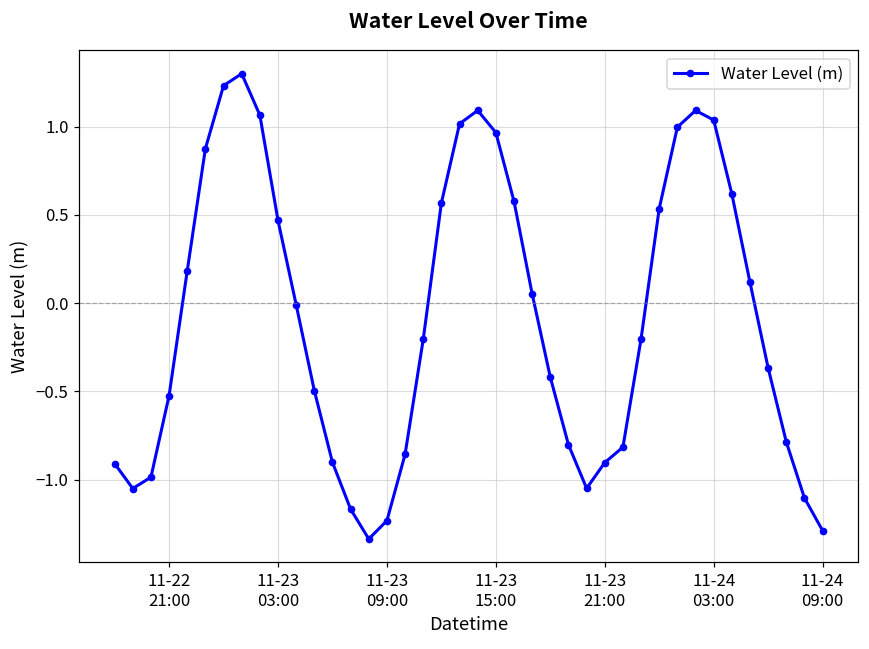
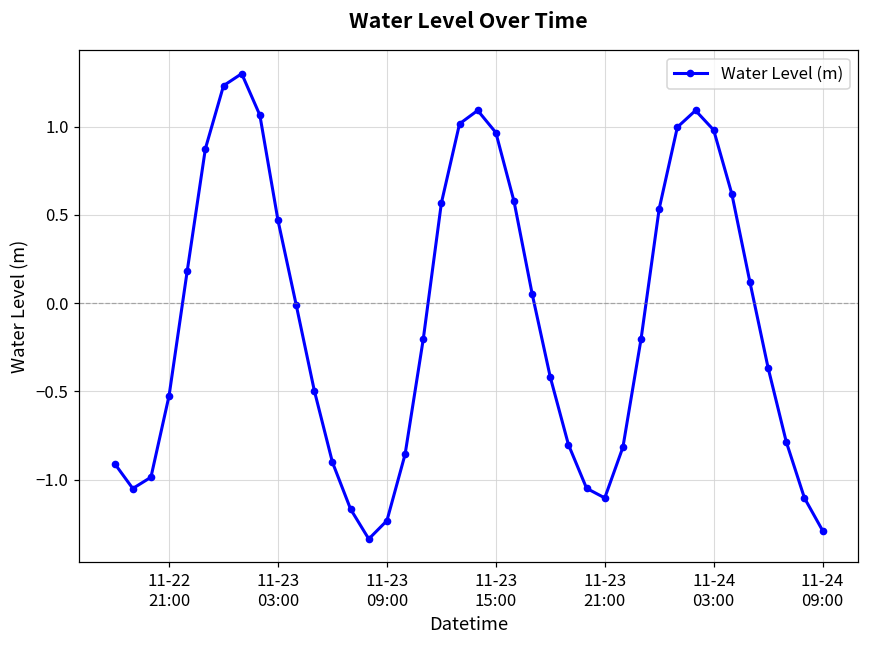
11-23 21:00: -0.90 -> -1.10
11-24 03:00: 1.04 -> 0.98
